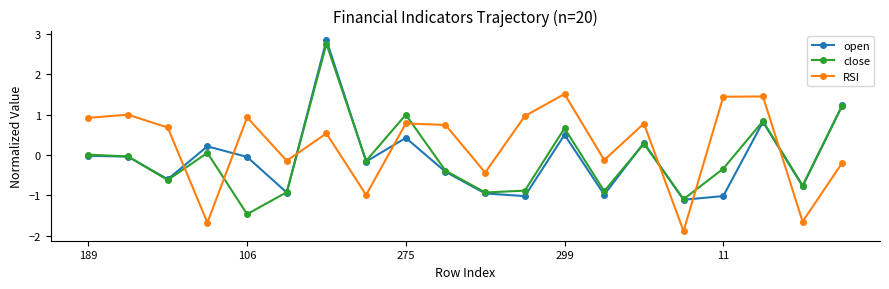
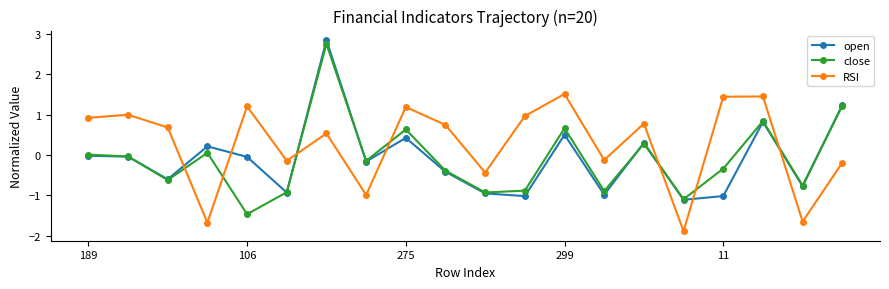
RSI, 106: 0.9 -> 1.2
close, 275: 1.0 -> 0.6
RSI, 275: 0.8 -> 1.2
